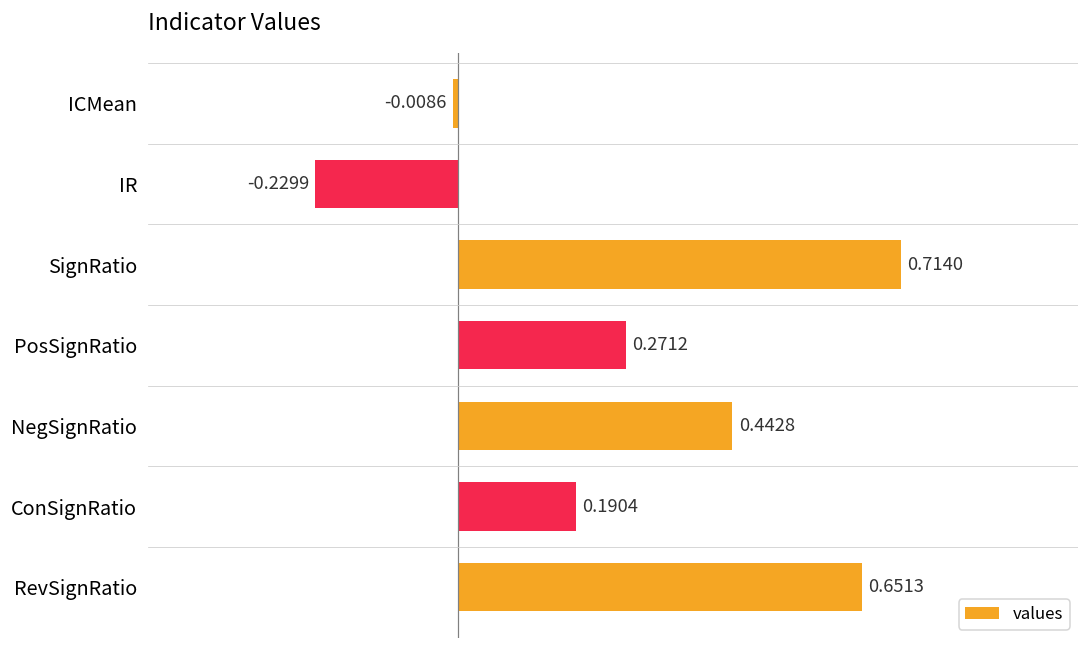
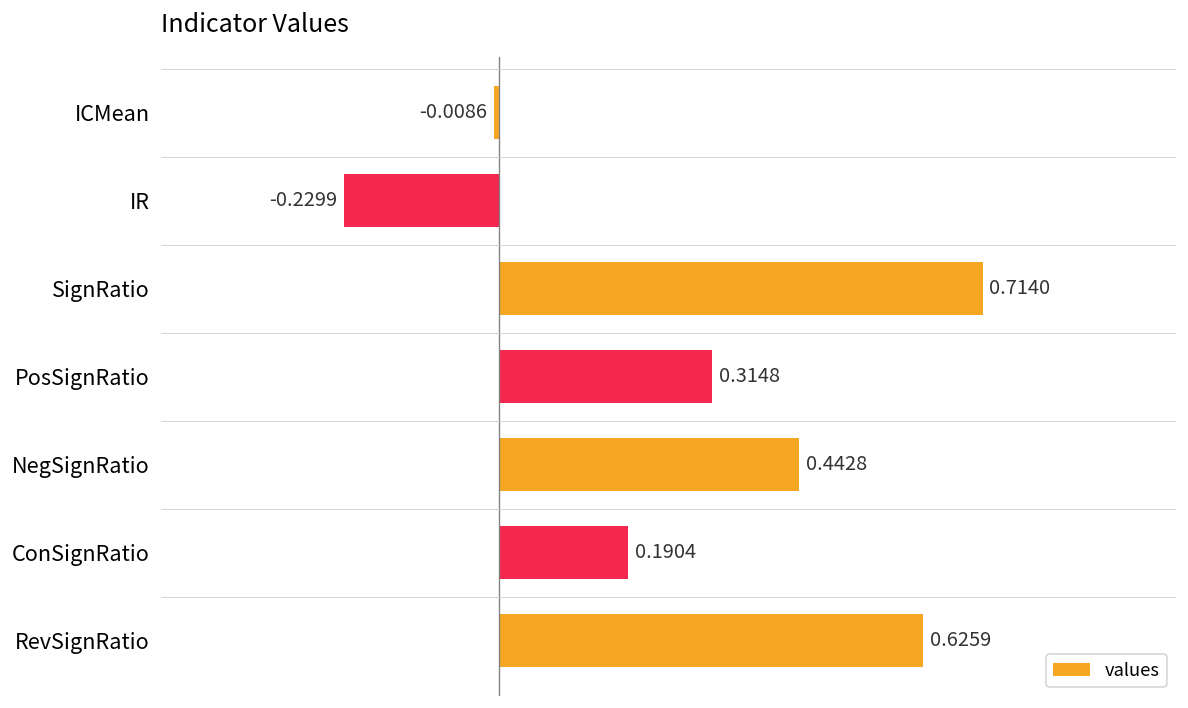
PosSignRatio: 0.2712 -> 0.3148
RevSignRatio: 0.6513 -> 0.6259
